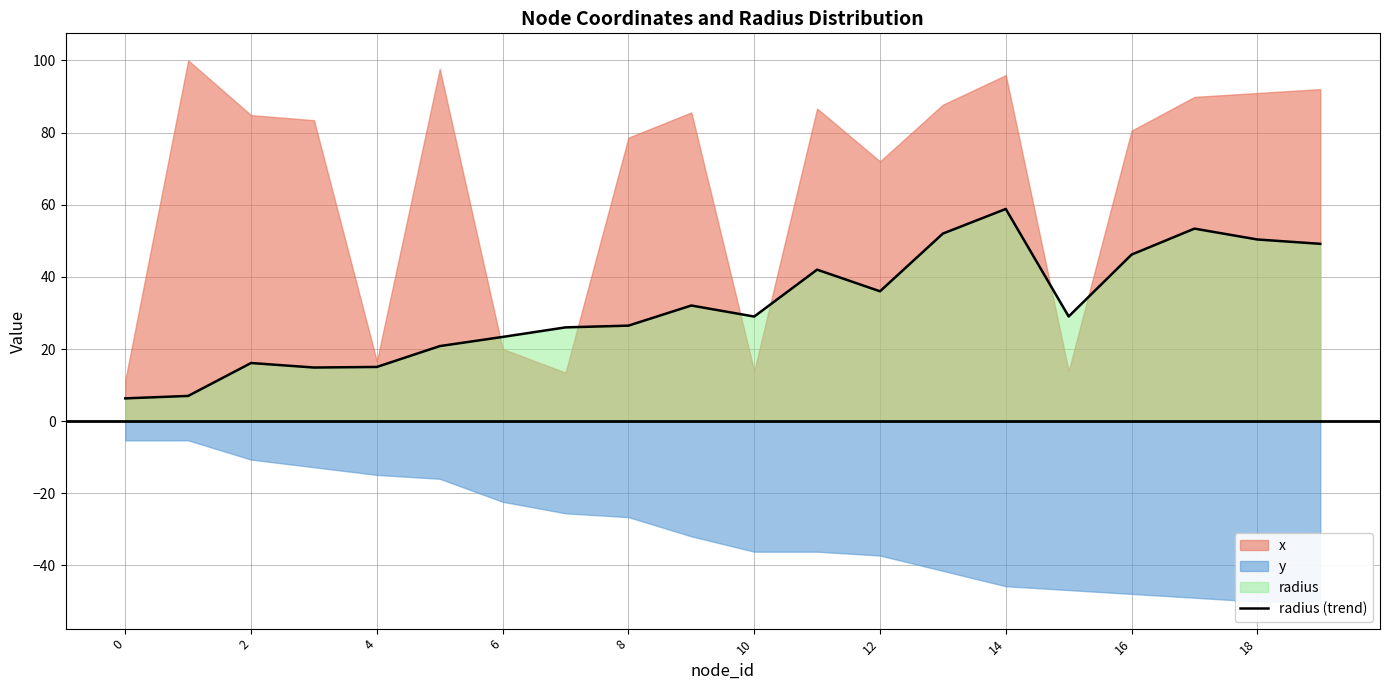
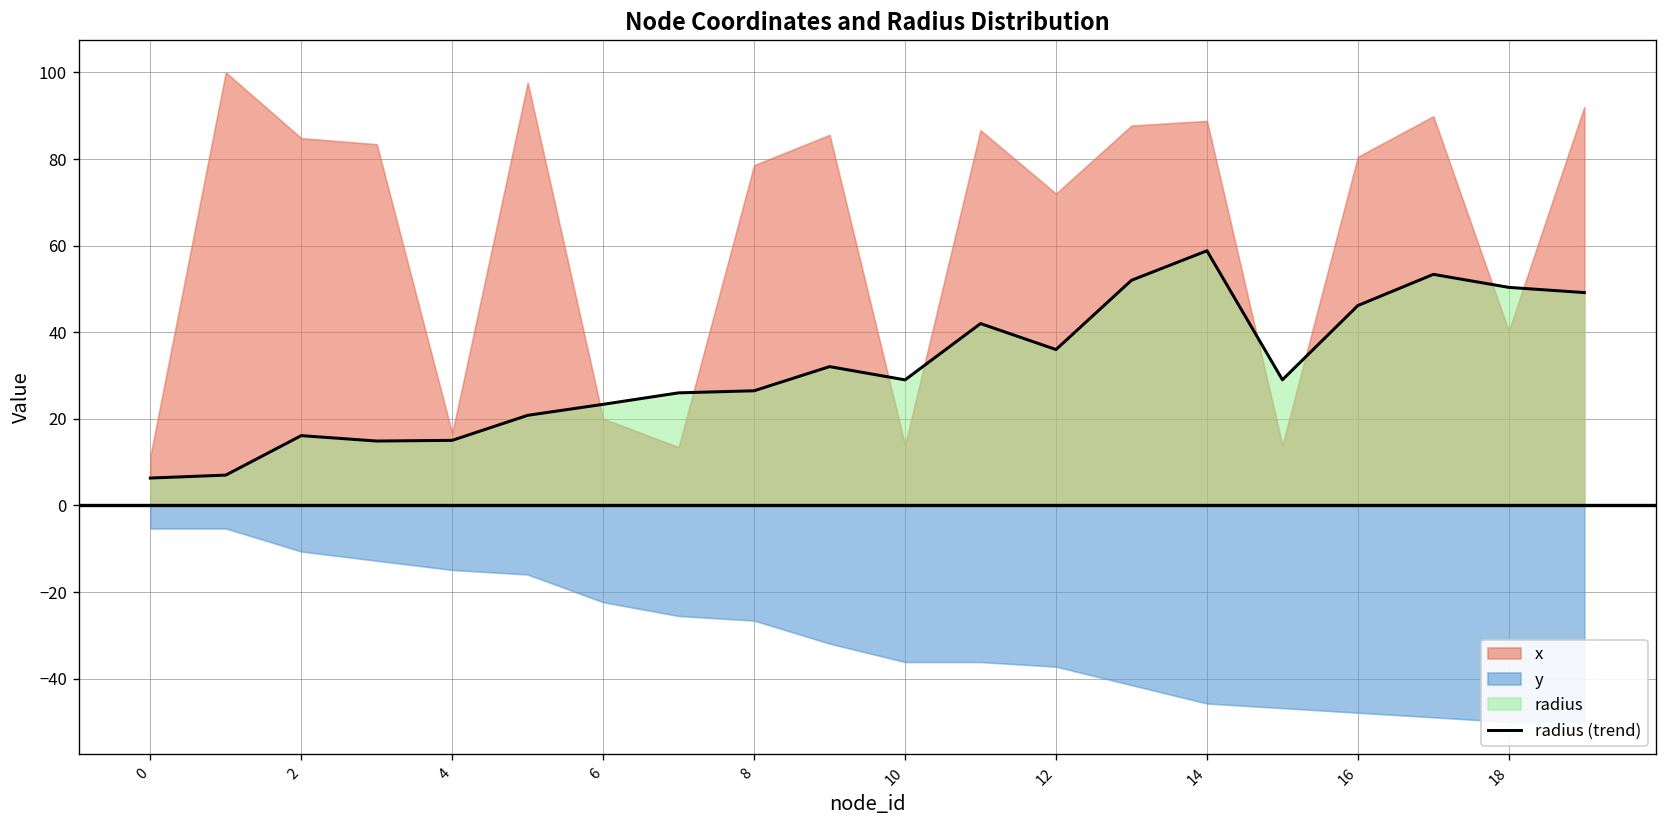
x, 14: 96 -> 89
x, 18: 91 -> 40
